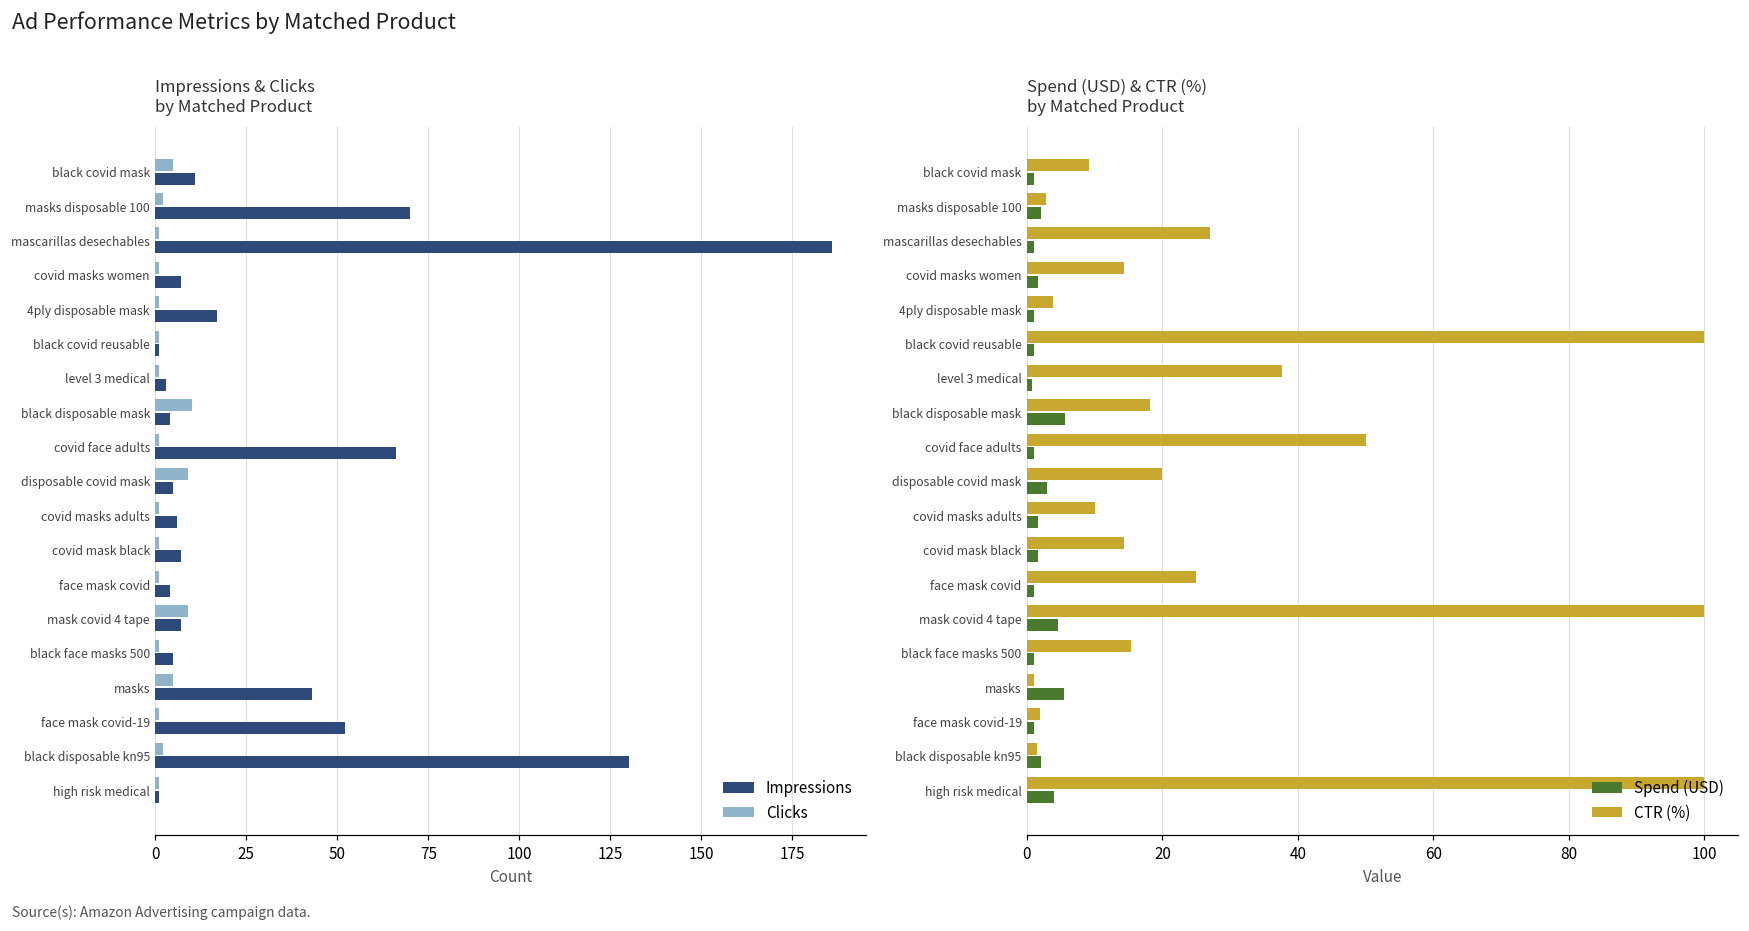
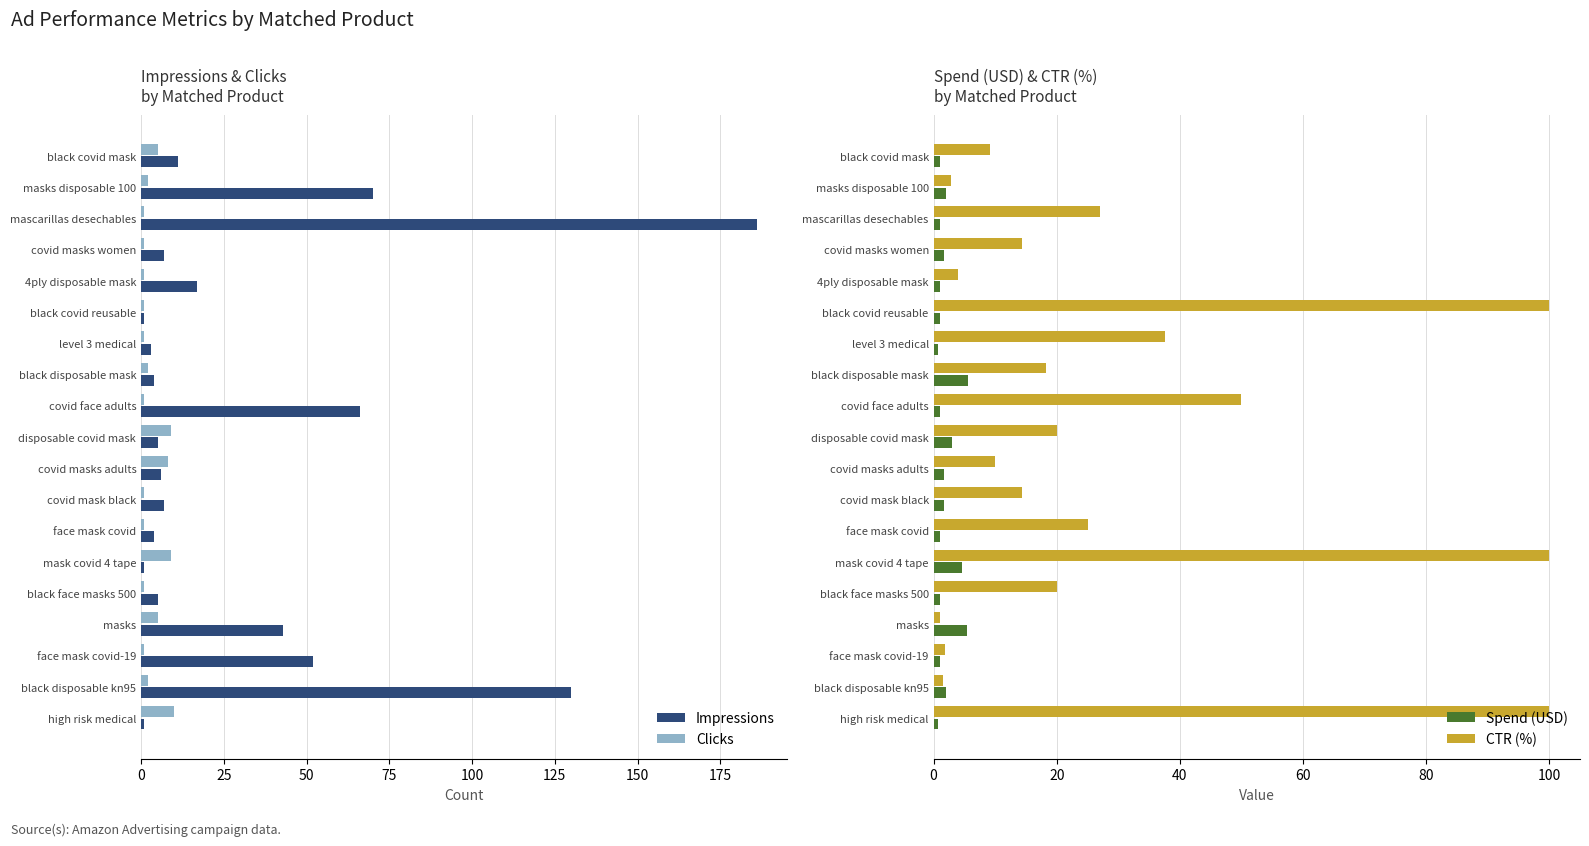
Impressions & Clicks by Matched Product, Clicks, black disposable mask: 10 -> 2
Impressions & Clicks by Matched Product, Clicks, covid masks adults: 1 -> 8
Impressions & Clicks by Matched Product, Impressions, mask covid 4 tape: 7 -> 1
Impressions & Clicks by Matched Product, Clicks, high risk medical: 1 -> 10
Spend (USD) & CTR (%) by Matched Product, CTR (%), black face masks 500: 15 -> 20
Spend (USD) & CTR (%) by Matched Product, Spend (USD), high risk medical: 4 -> 1
